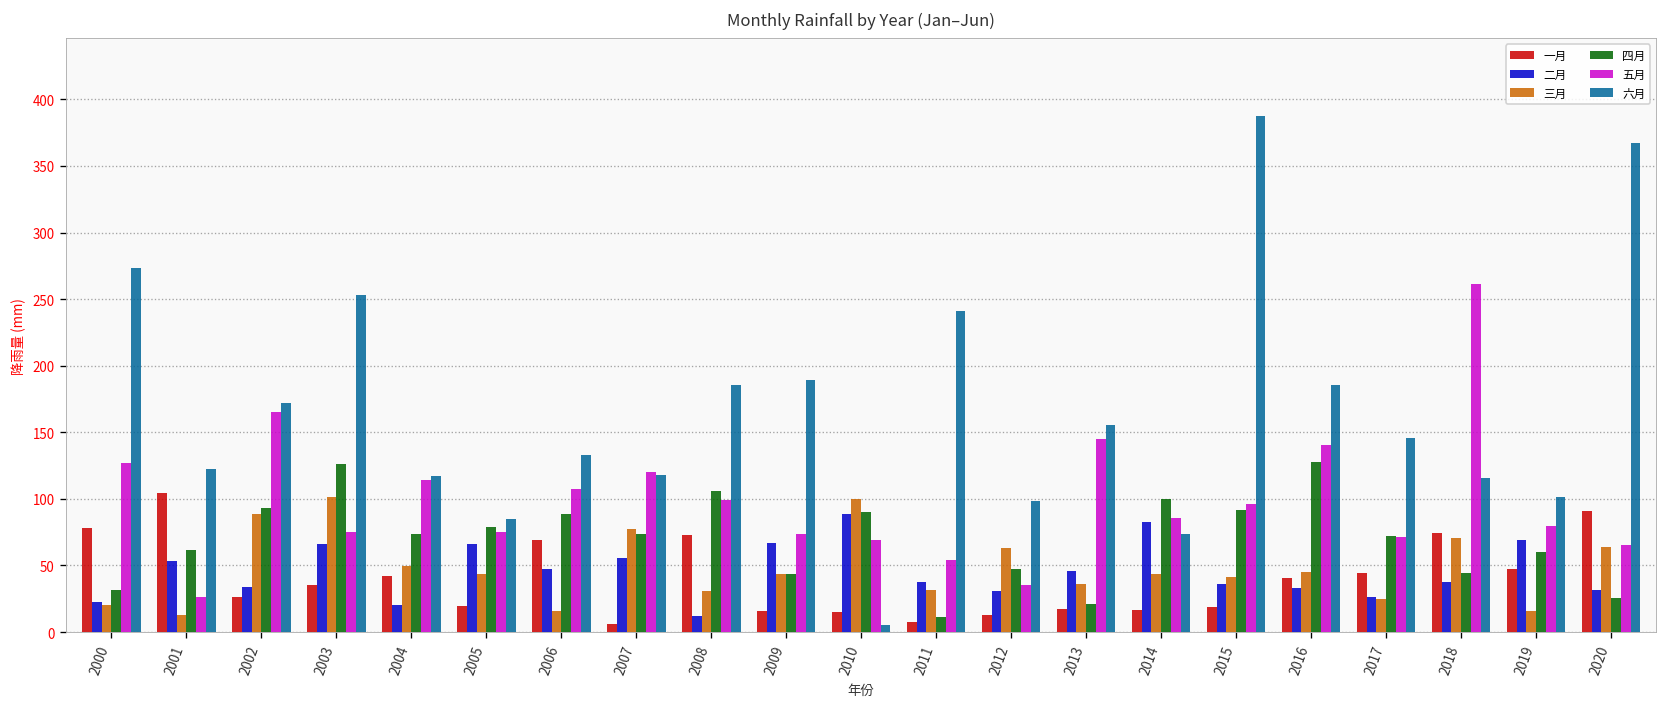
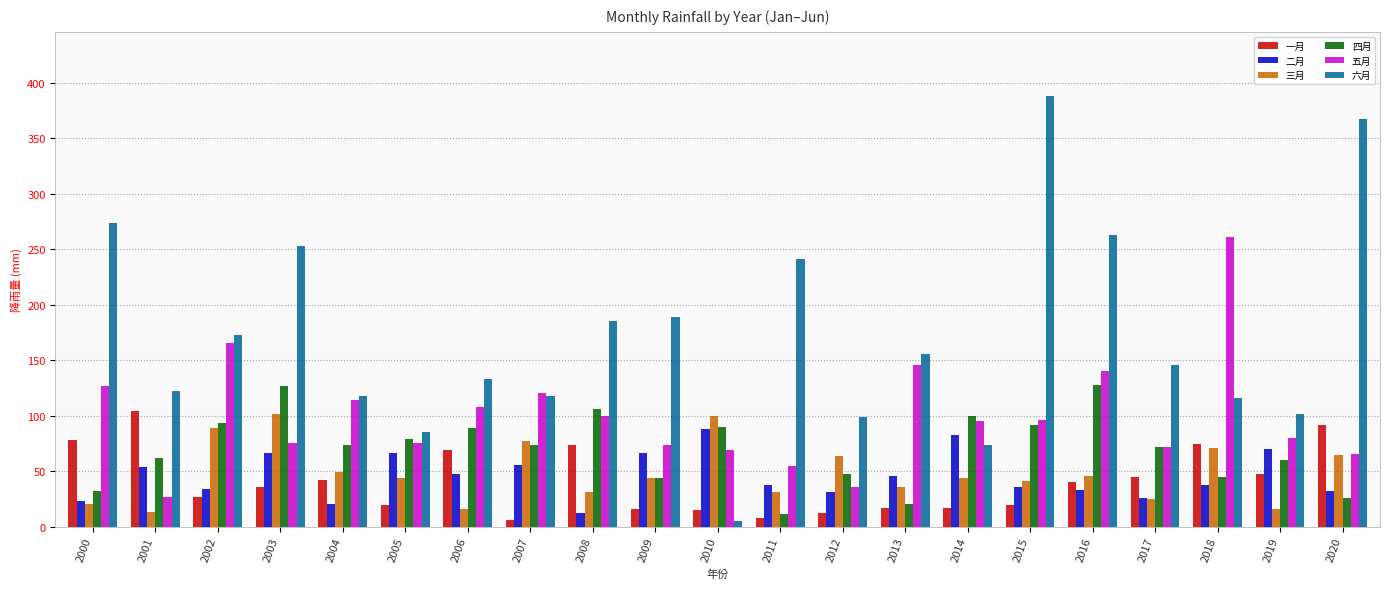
五月, 2014: 86 -> 95
六月, 2016: 186 -> 262
